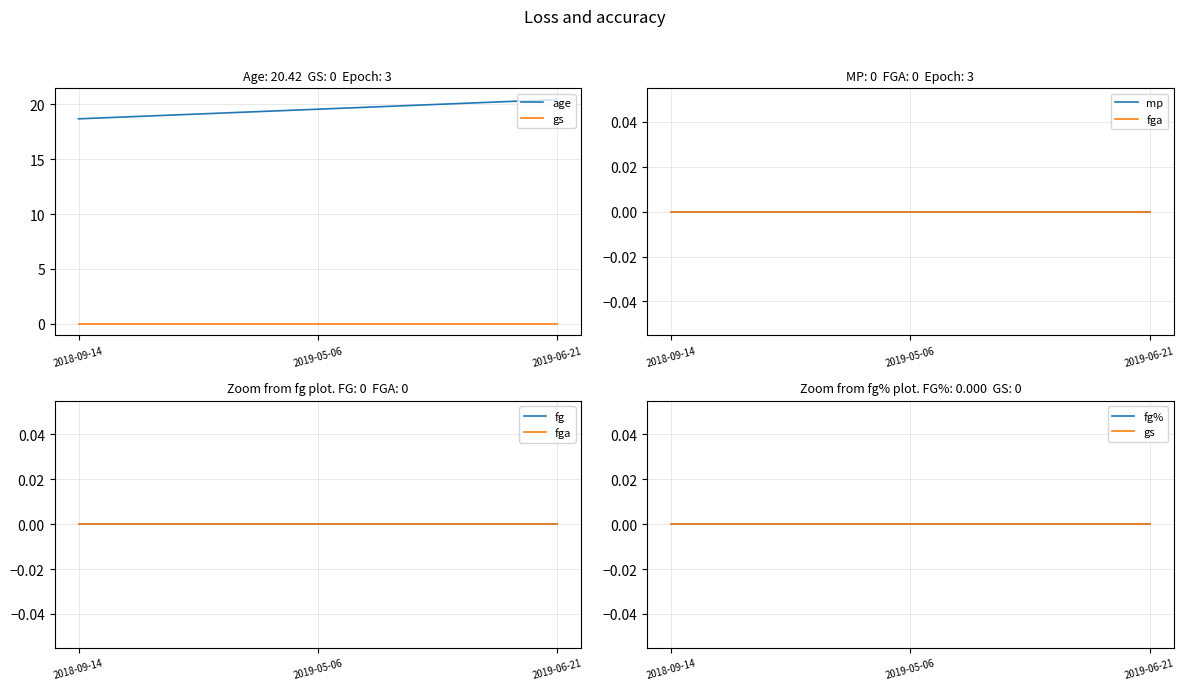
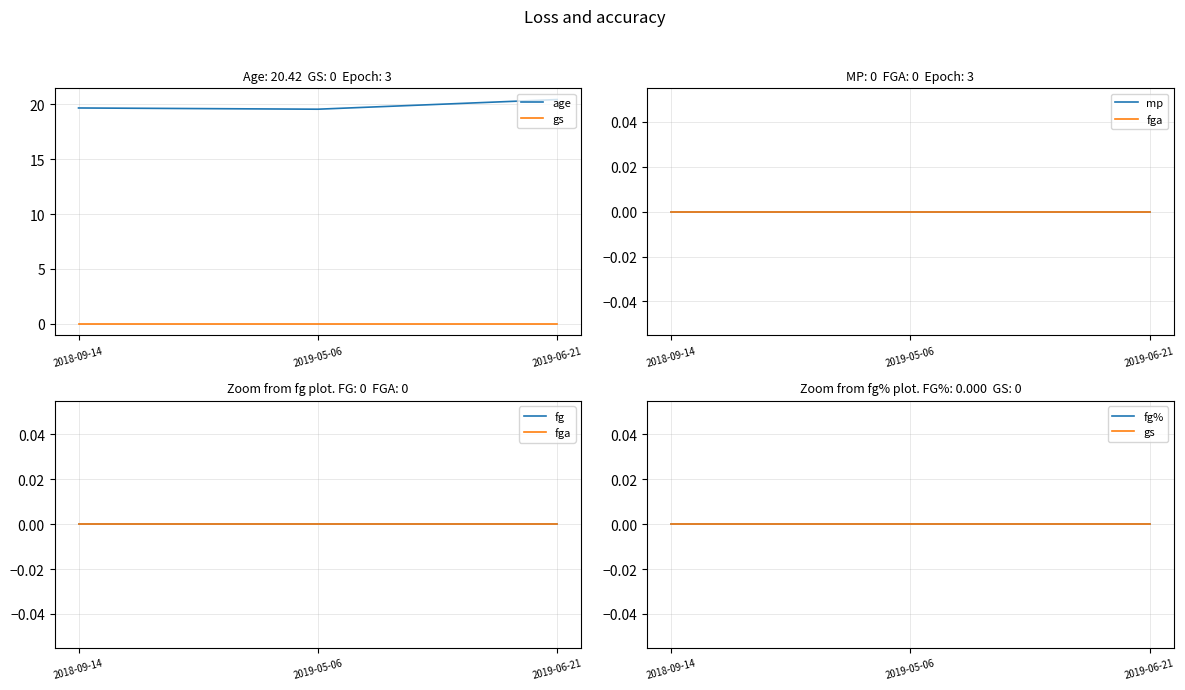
Age: 20.42 GS: 0 Epoch: 3, age, 2018-09-14: 18.7 -> 19.7
